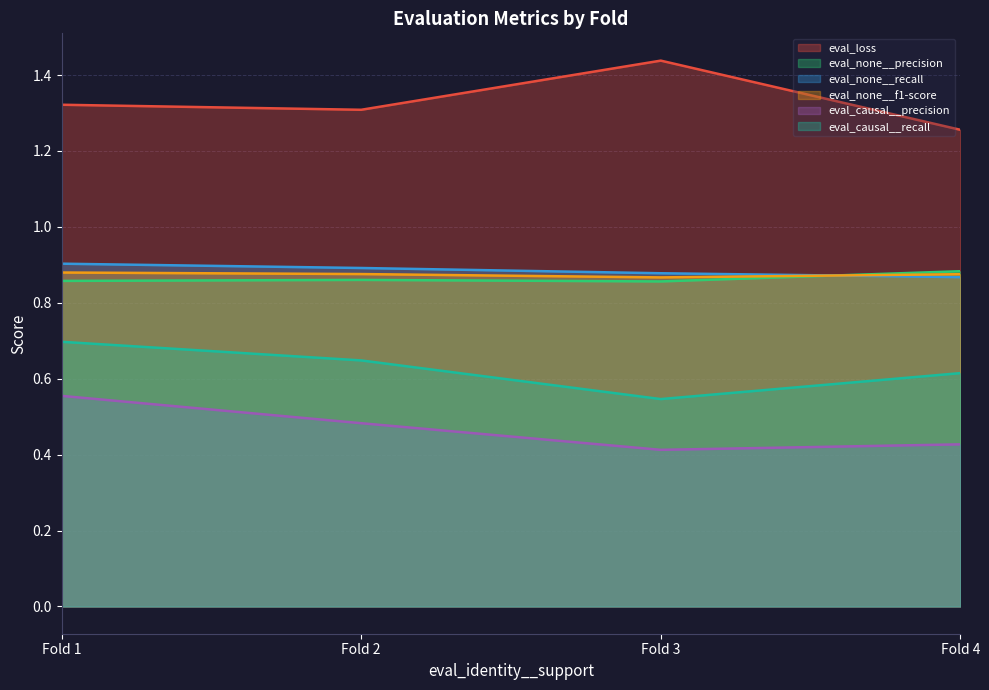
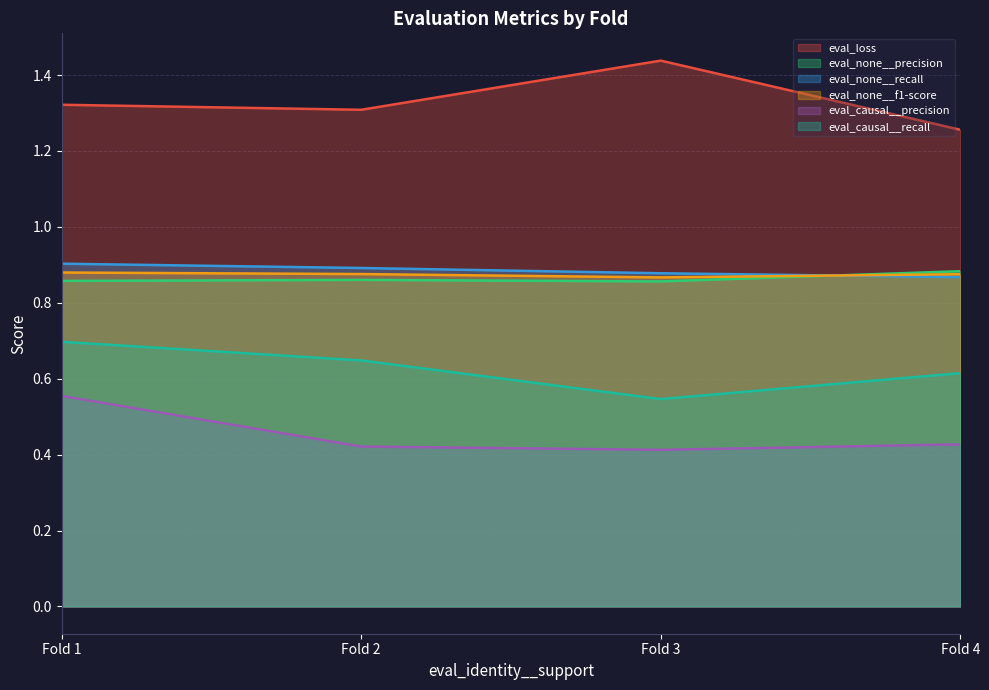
eval_causal__precision, Fold 2: 0.48 -> 0.42
